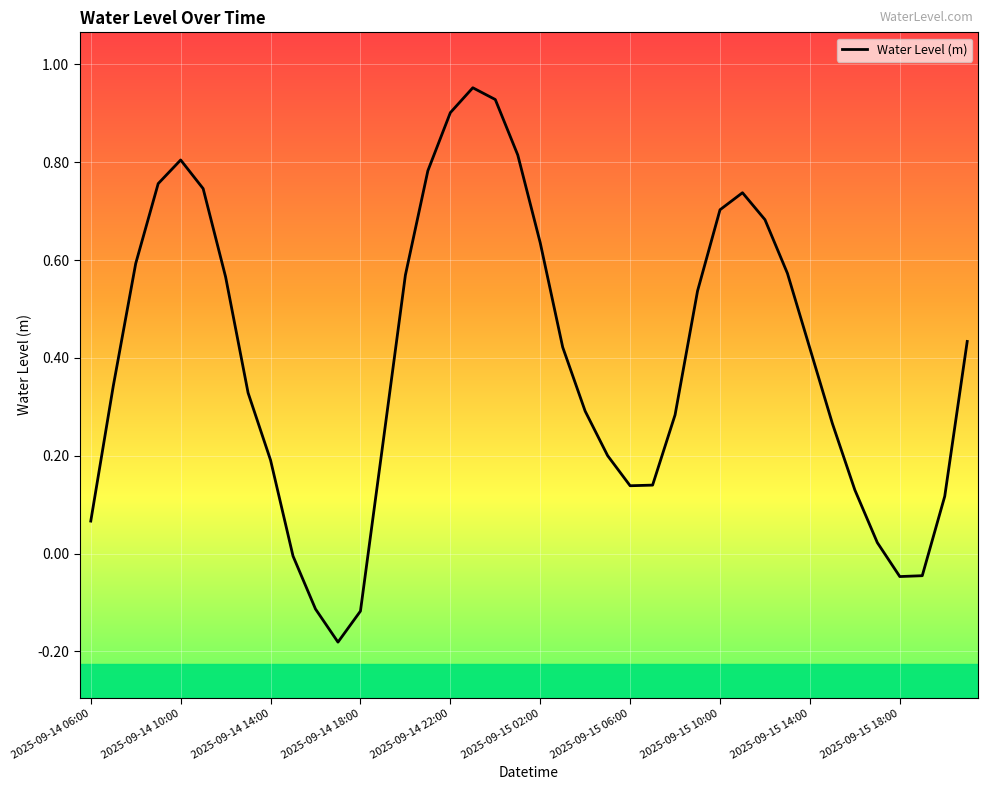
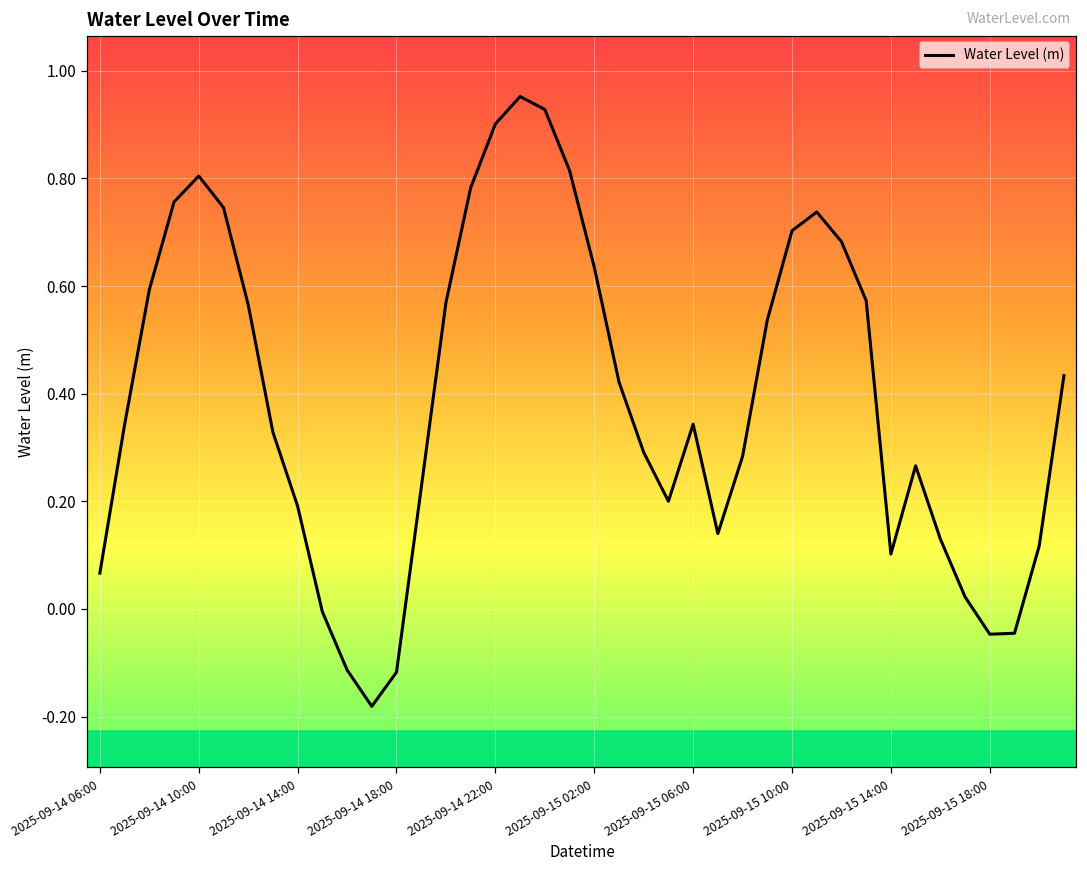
2025-09-15 06:00: 0.14 -> 0.34
2025-09-15 14:00: 0.42 -> 0.10
